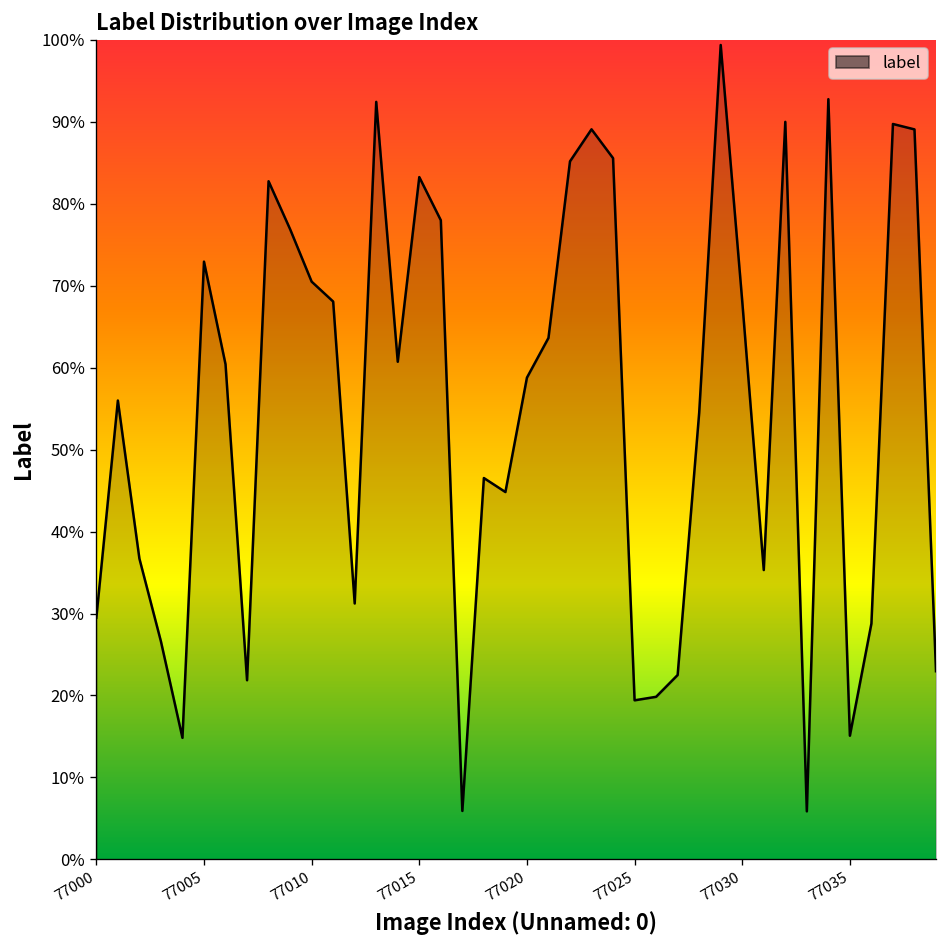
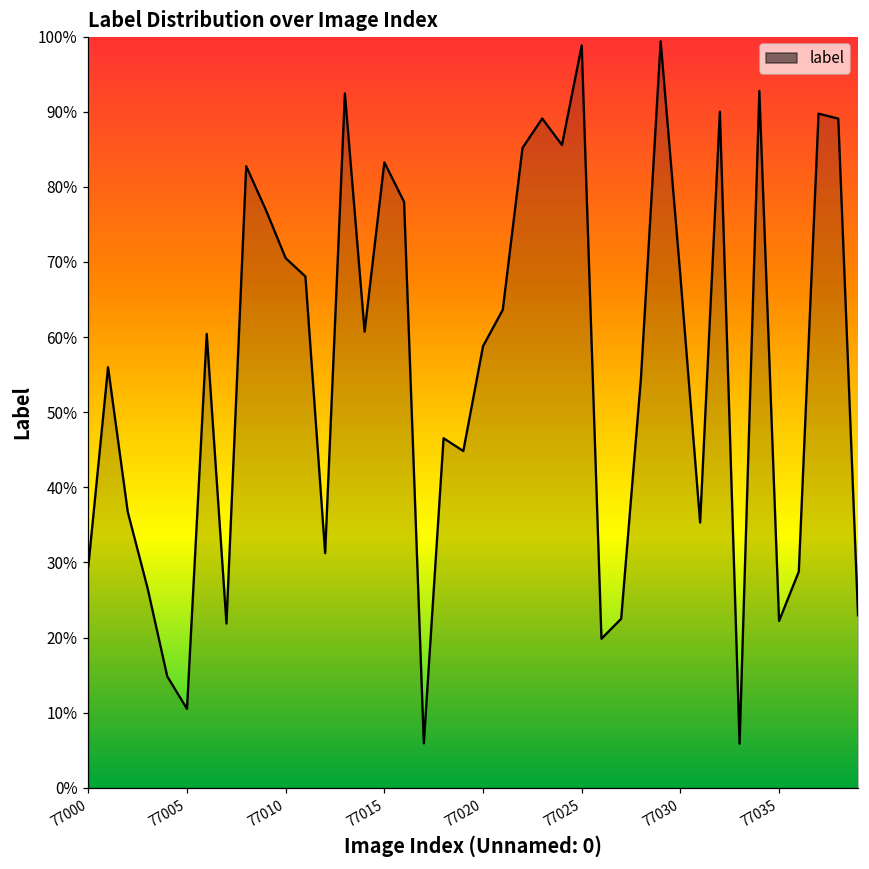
77005: 73% -> 11%
77025: 19% -> 99%
77035: 15% -> 22%
